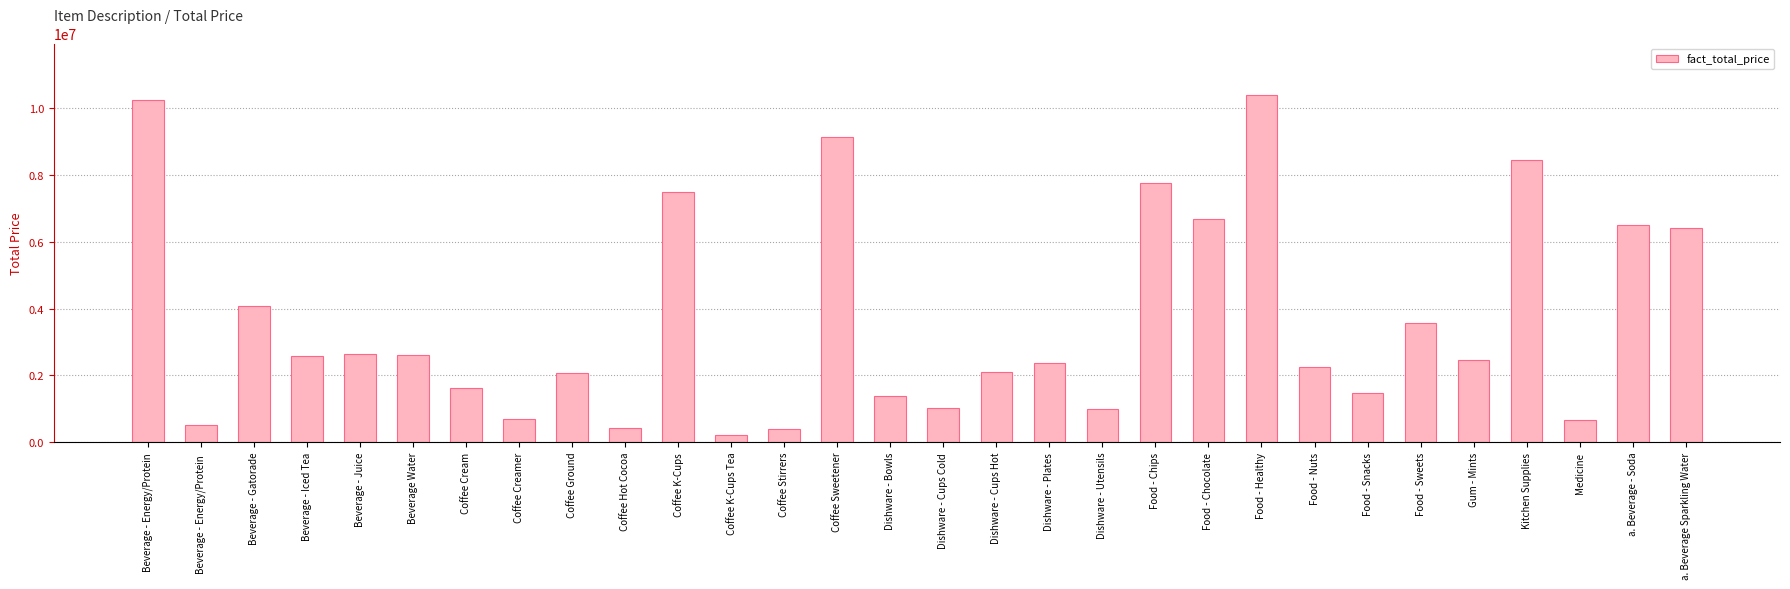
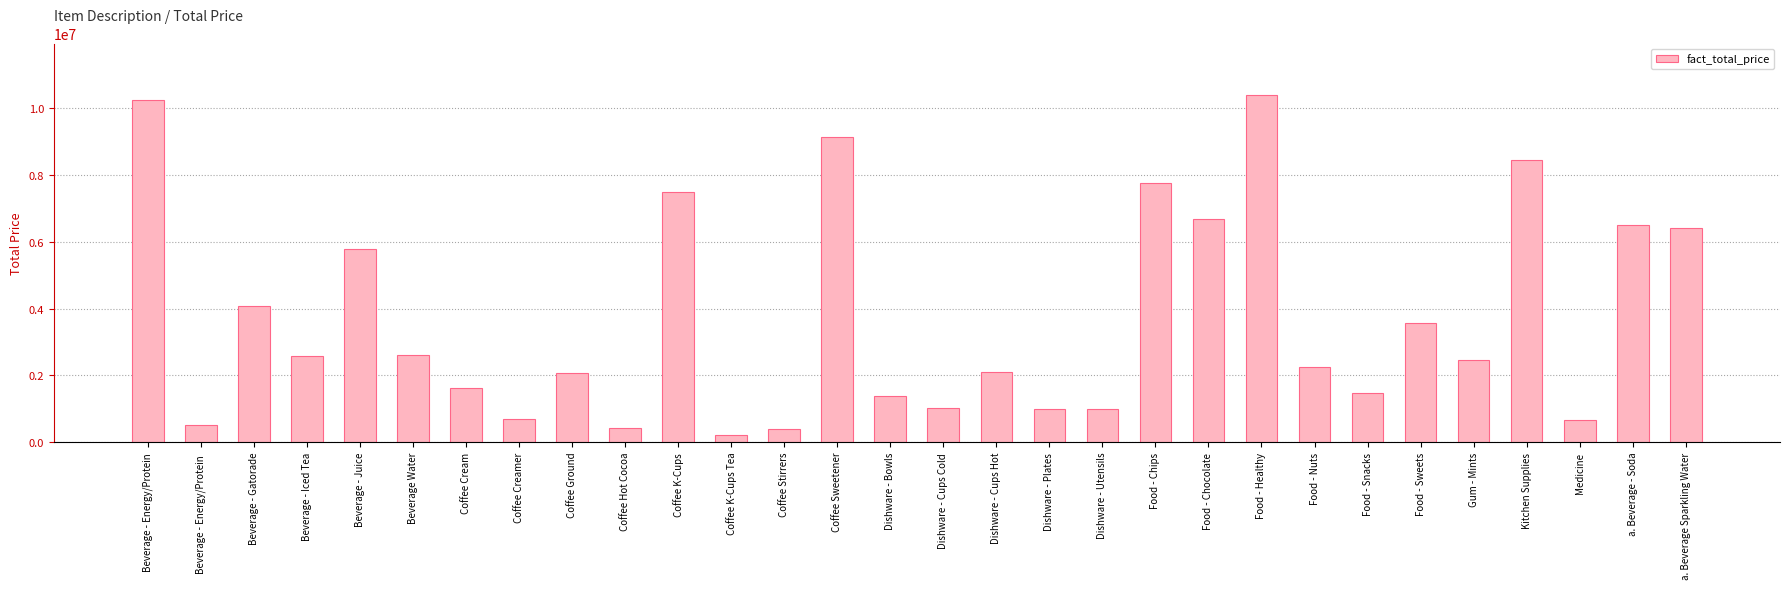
Beverage - Juice: 2600000 -> 5800000
Dishware - Plates: 2400000 -> 1000000
